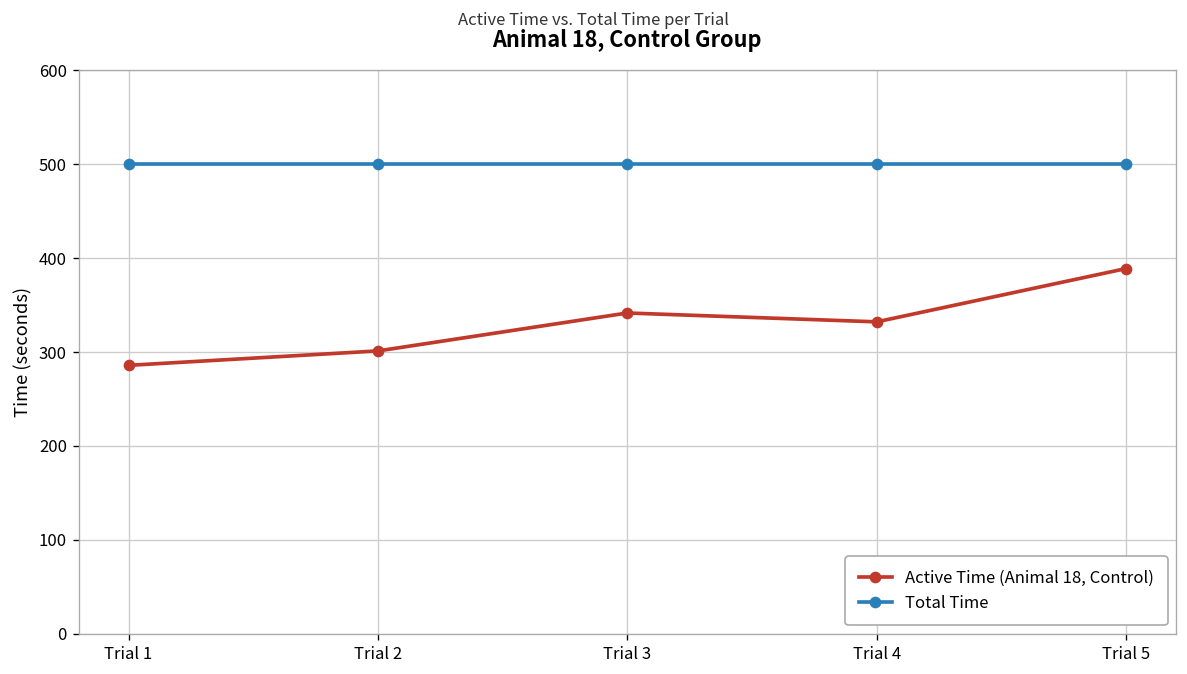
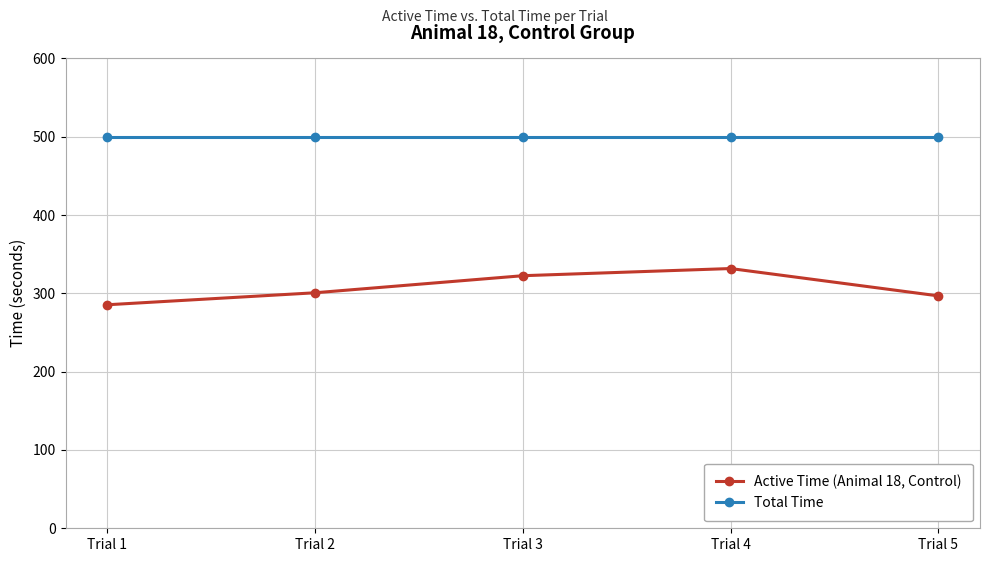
Active Time (Animal 18, Control), Trial 3: 340 -> 320
Active Time (Animal 18, Control), Trial 5: 390 -> 300
